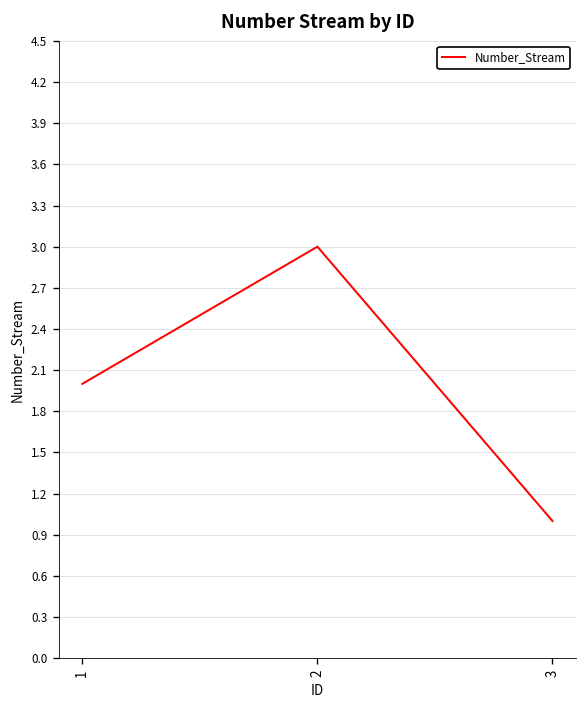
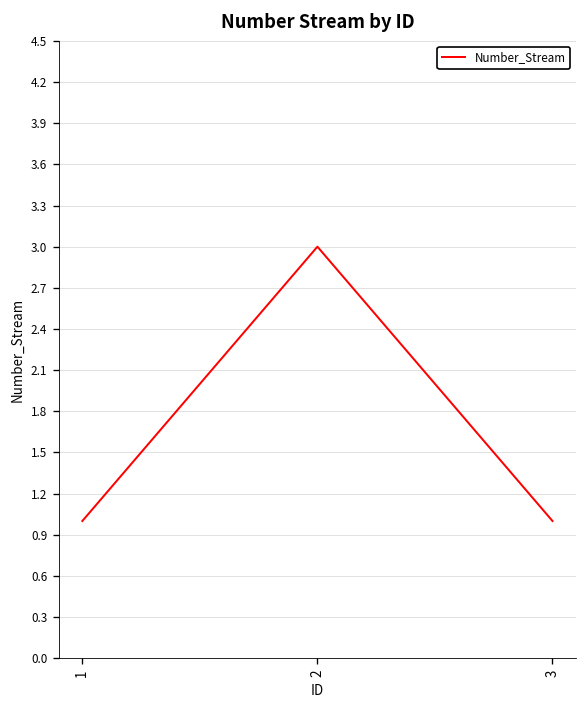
1: 2 -> 1
